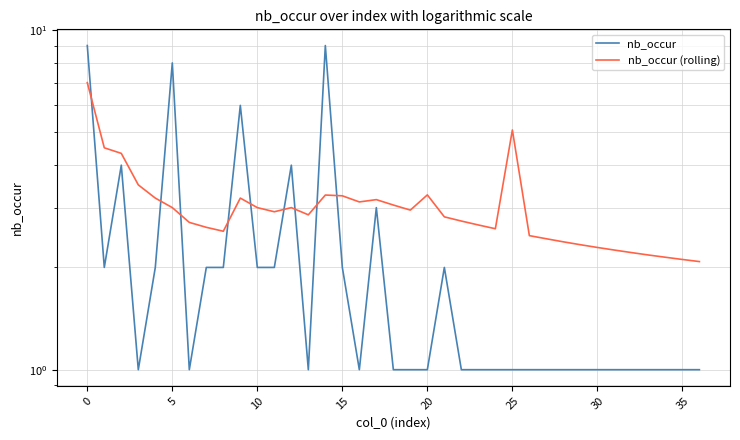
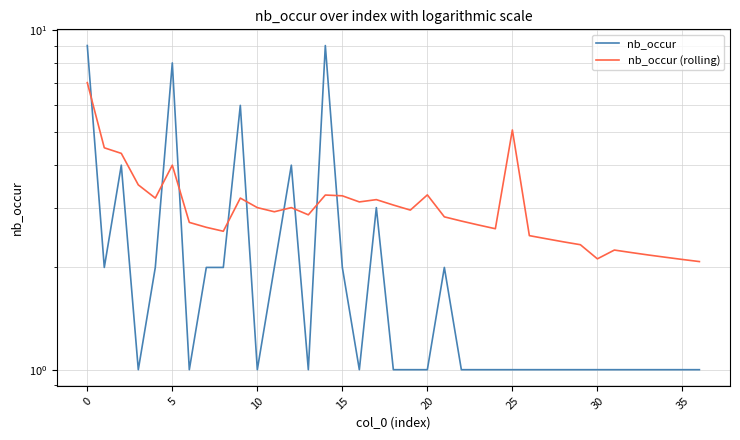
nb_occur (rolling), 5: 3 -> 4
nb_occur, 10: 2 -> 1
nb_occur (rolling), 30: 2.3 -> 2.1
